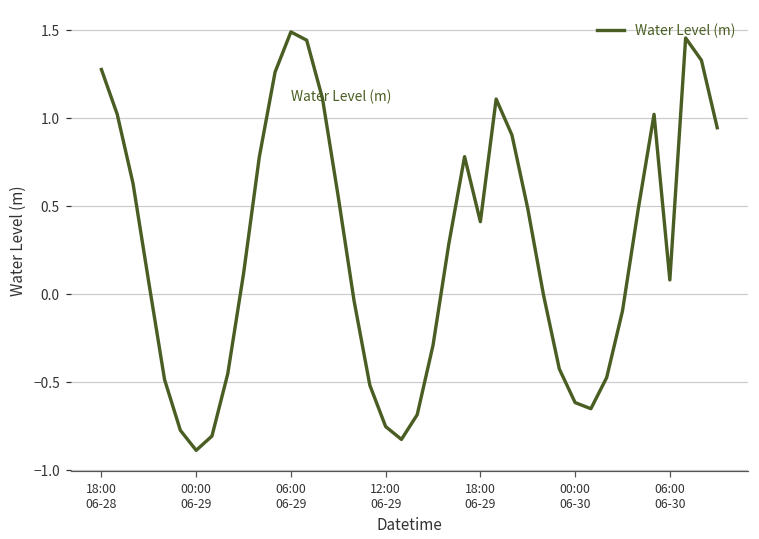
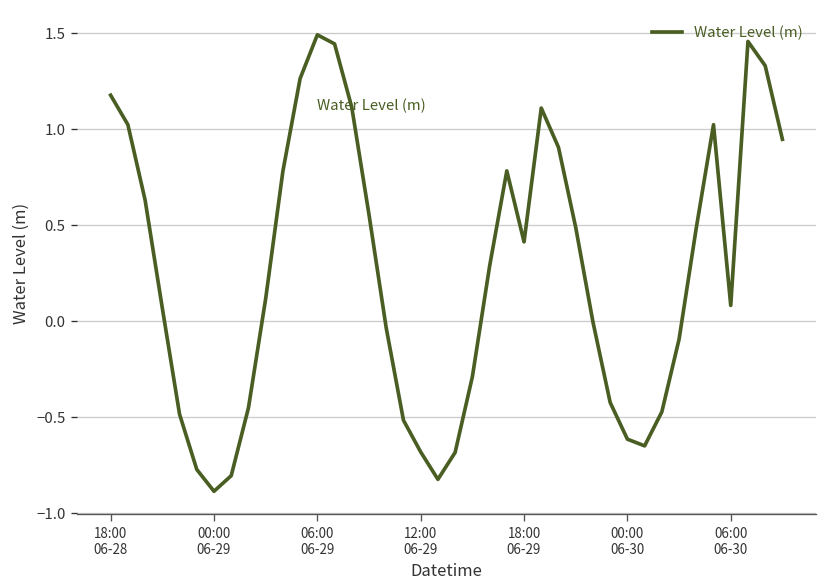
18:00 06-28: 1.28 -> 1.18
12:00 06-29: -0.75 -> -0.68
